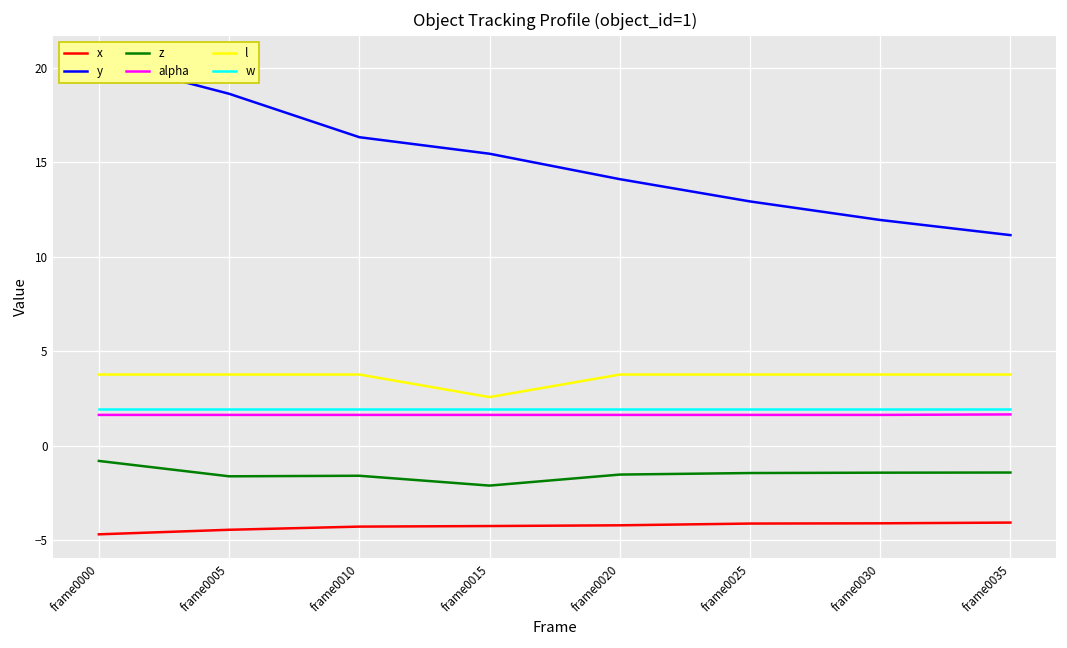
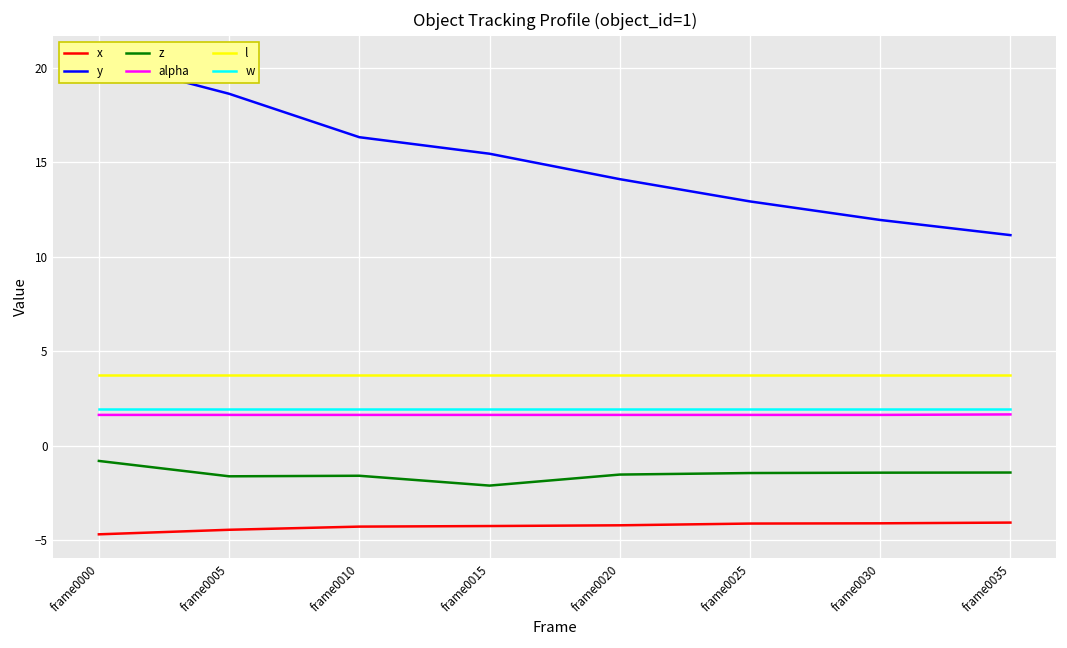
l, frame0015: 2.6 -> 3.8
